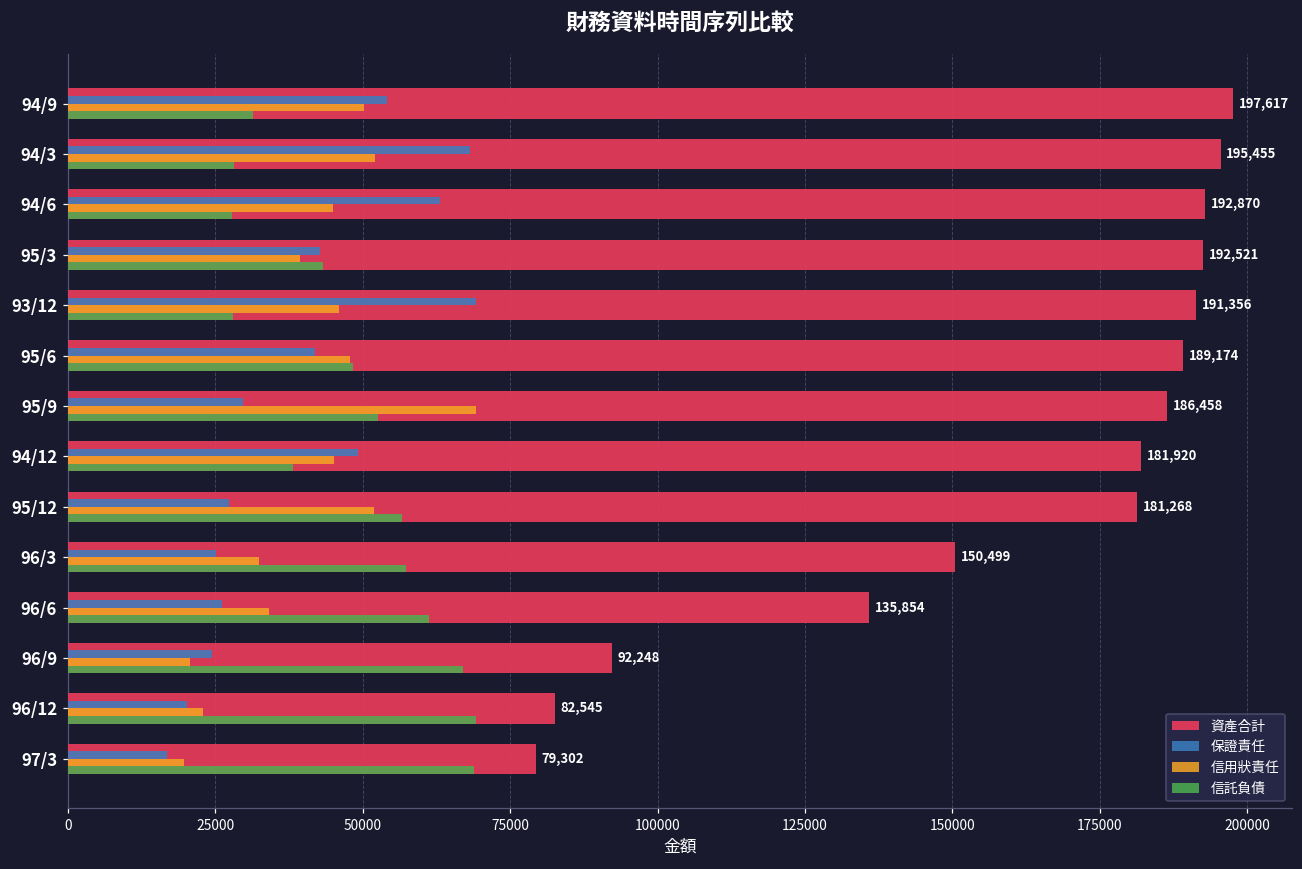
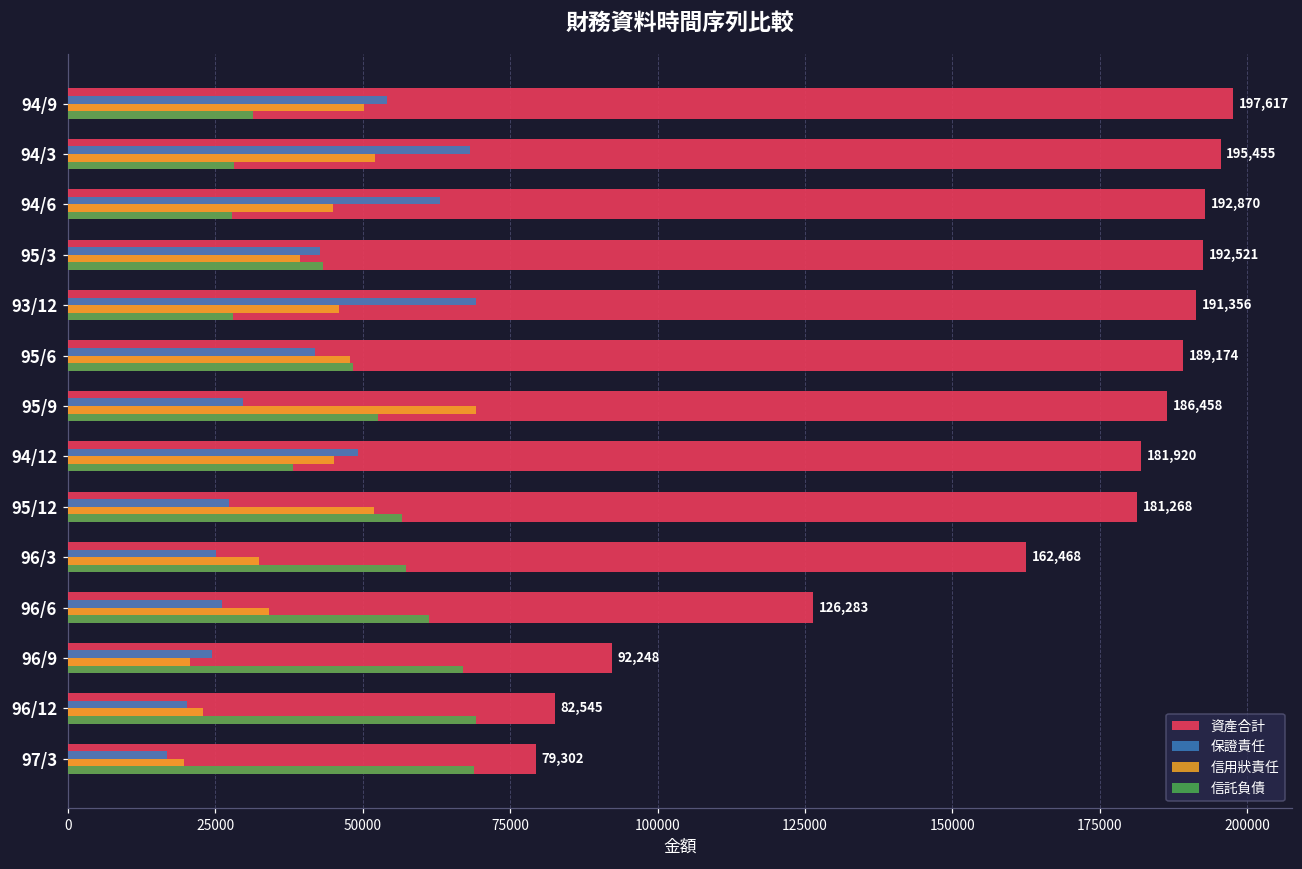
資產合計, 96/3: 150,499 -> 162,468
資產合計, 96/6: 135,854 -> 126,283
